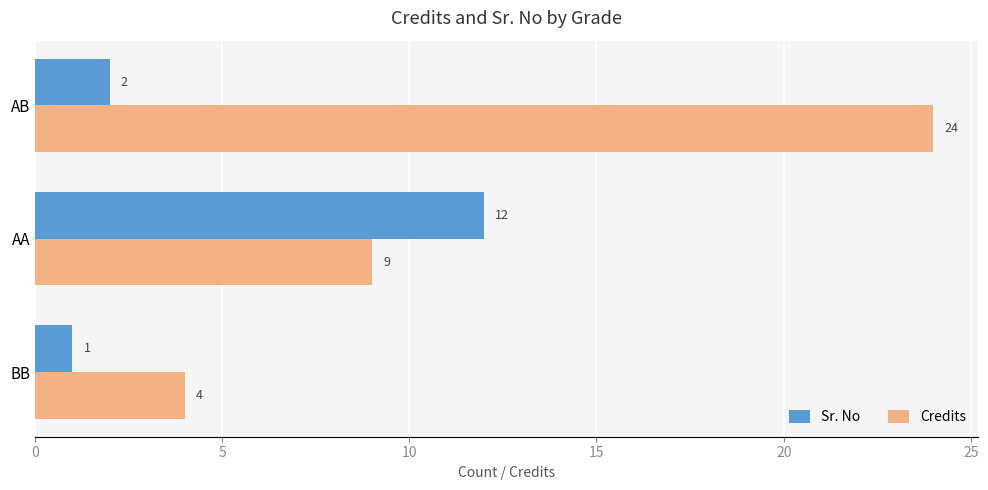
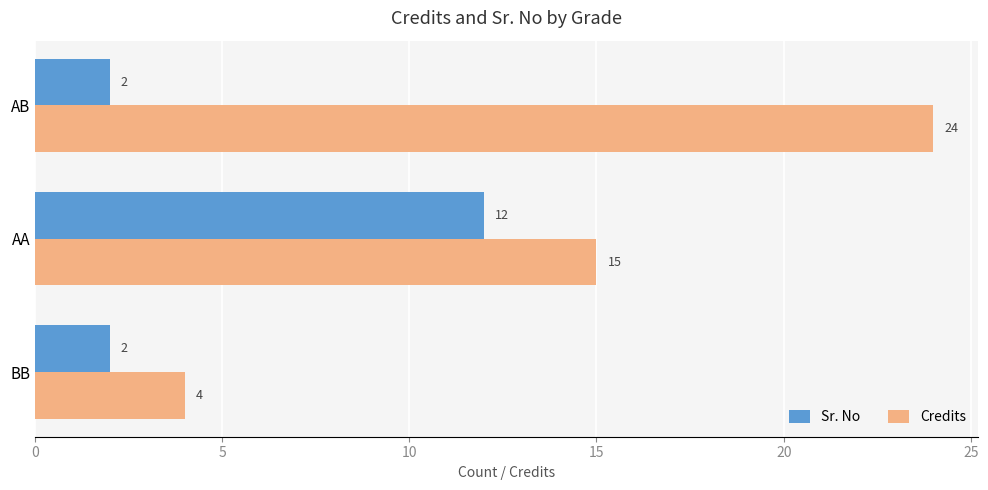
Credits, AA: 9 -> 15
Sr. No, BB: 1 -> 2
